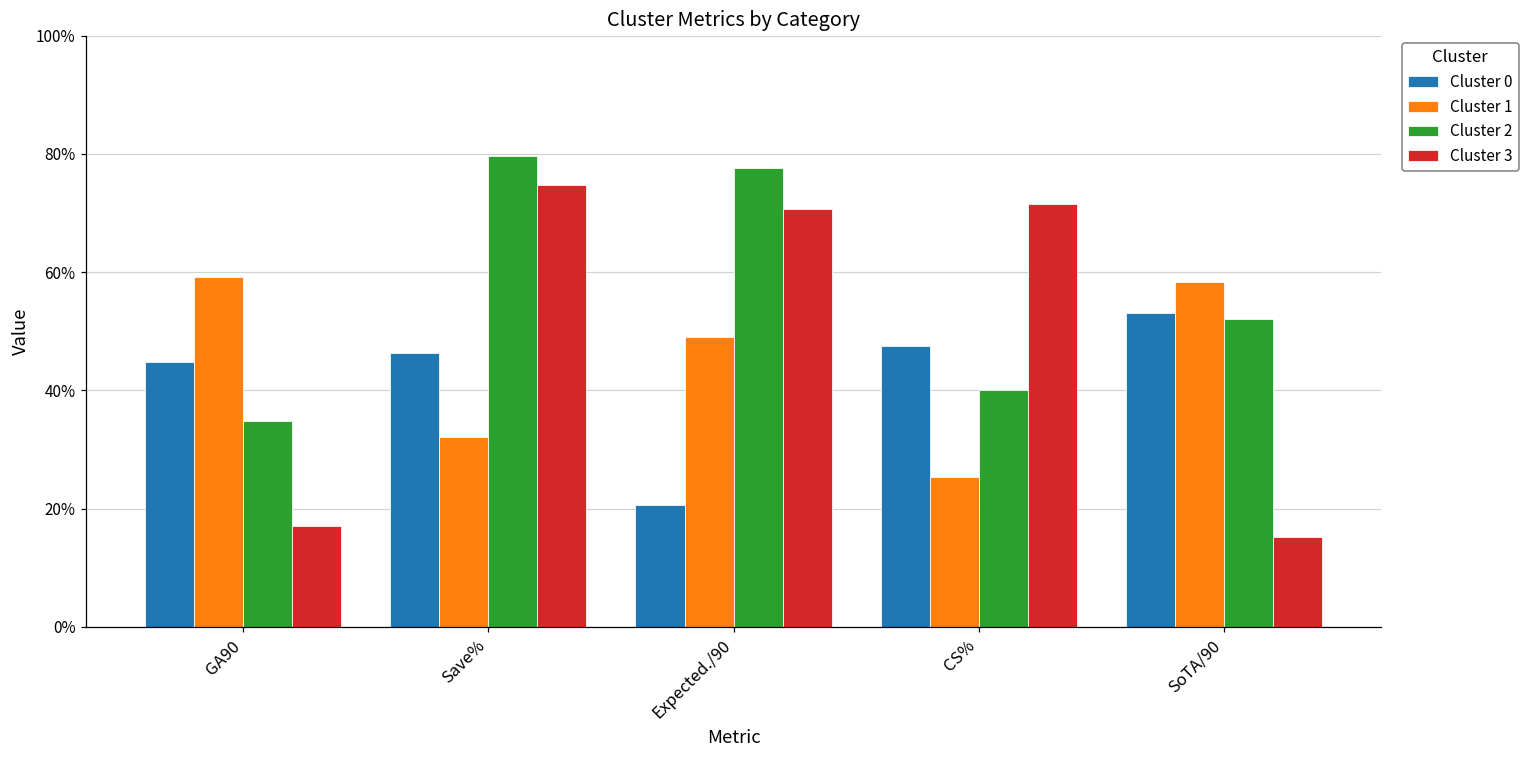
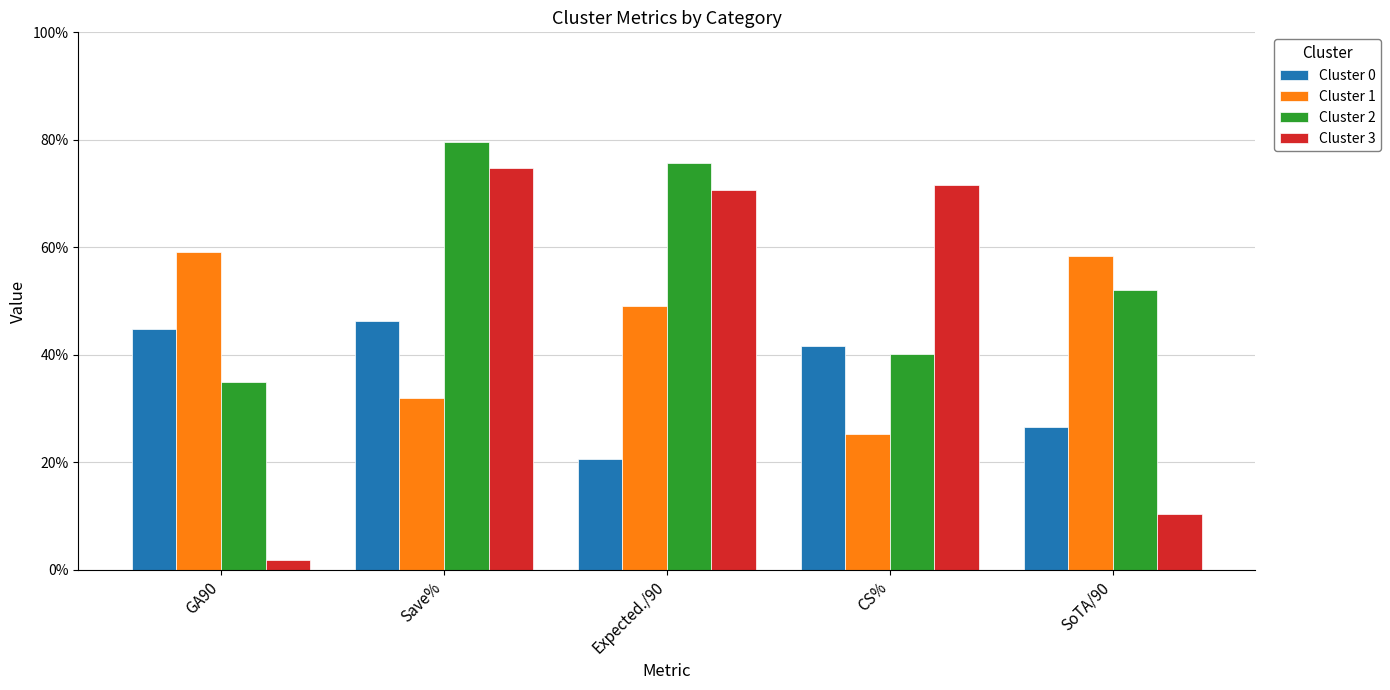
Cluster 3, GA90: 17% -> 2%
Cluster 2, Expected./90: 78% -> 76%
Cluster 0, CS%: 47% -> 42%
Cluster 0, SoTA/90: 53% -> 27%
Cluster 3, SoTA/90: 15% -> 10%
